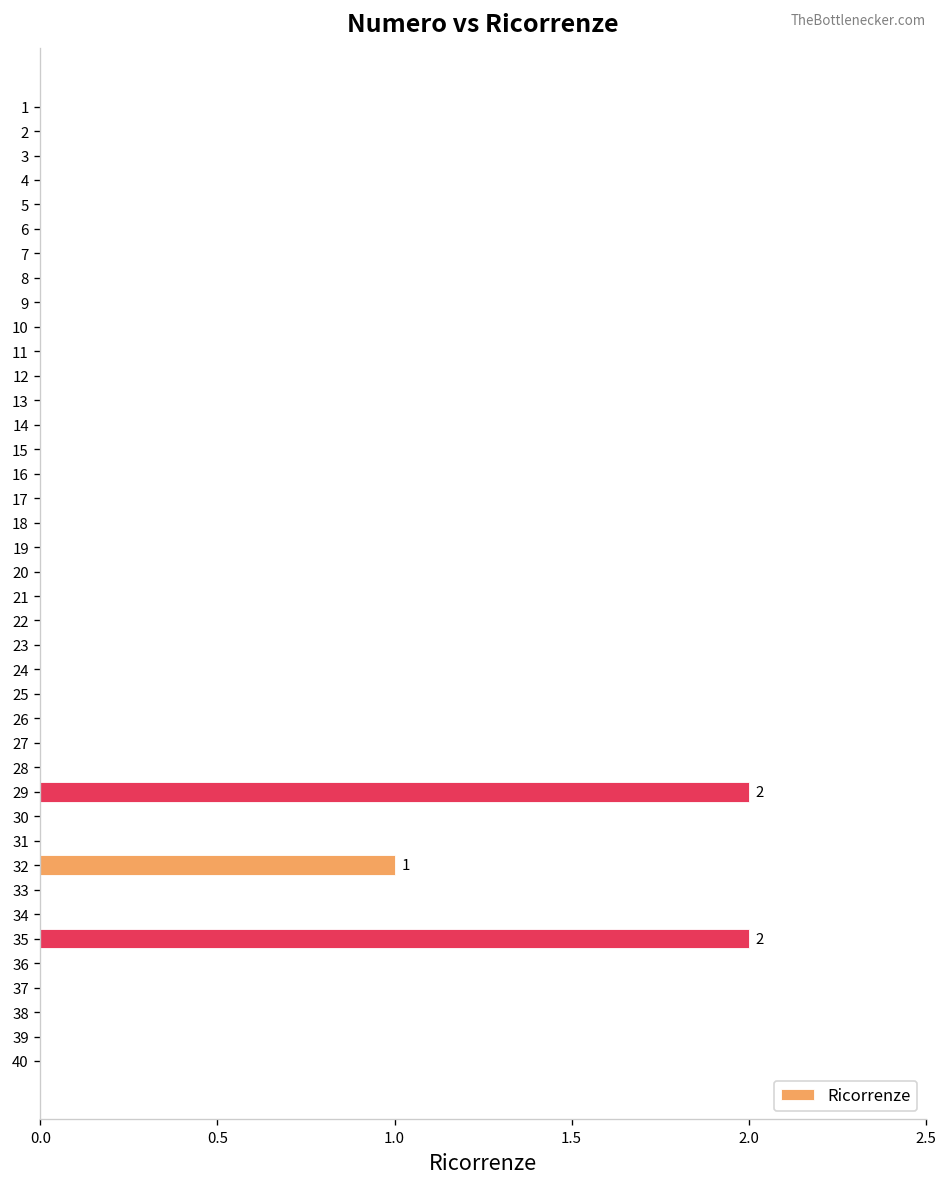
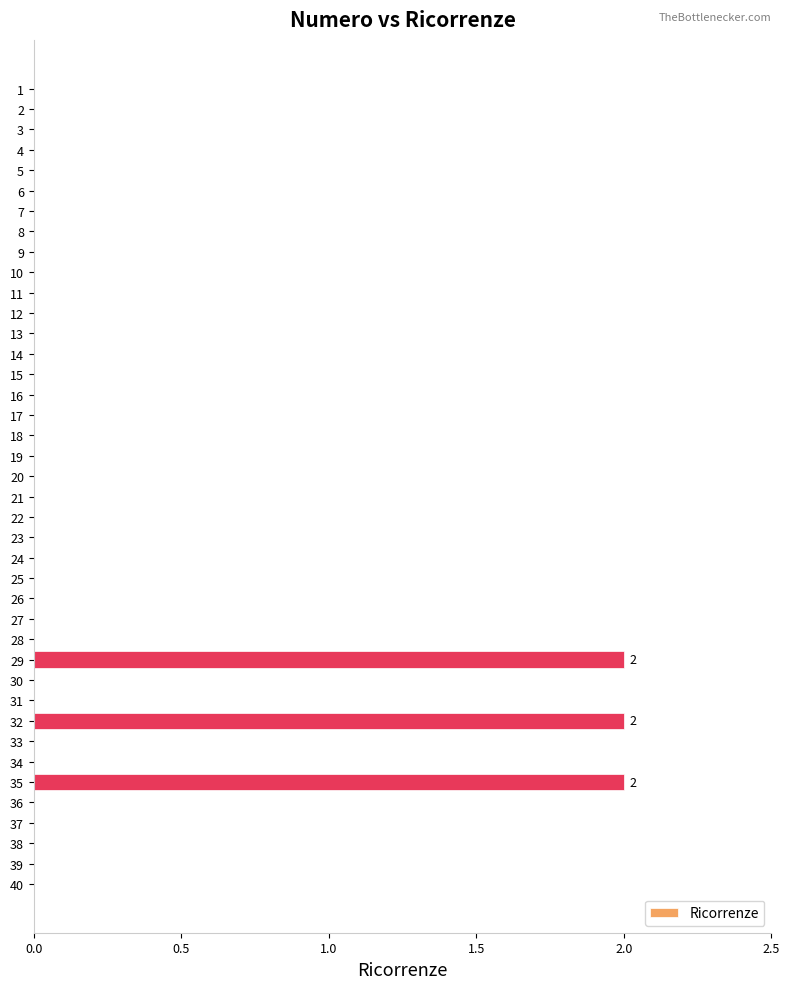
32: 1 -> 2
